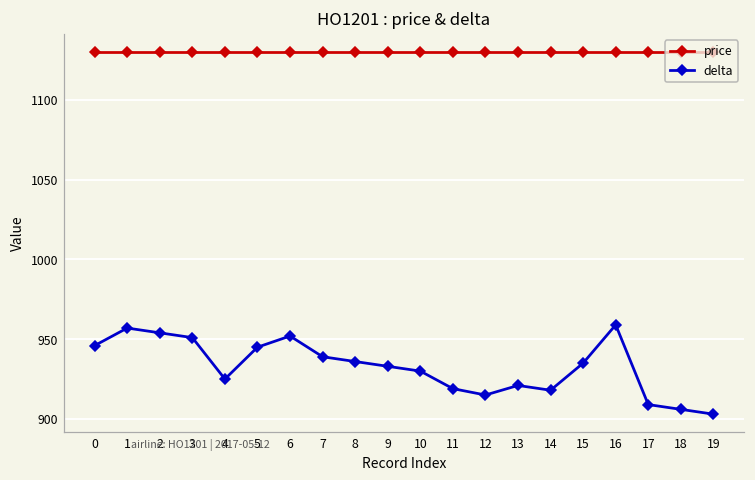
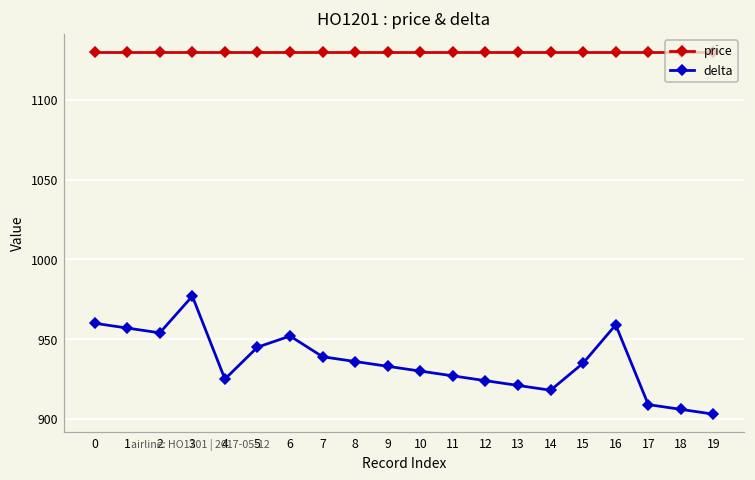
delta, 0: 946 -> 960
delta, 3: 951 -> 977
delta, 11: 919 -> 927
delta, 12: 915 -> 924
